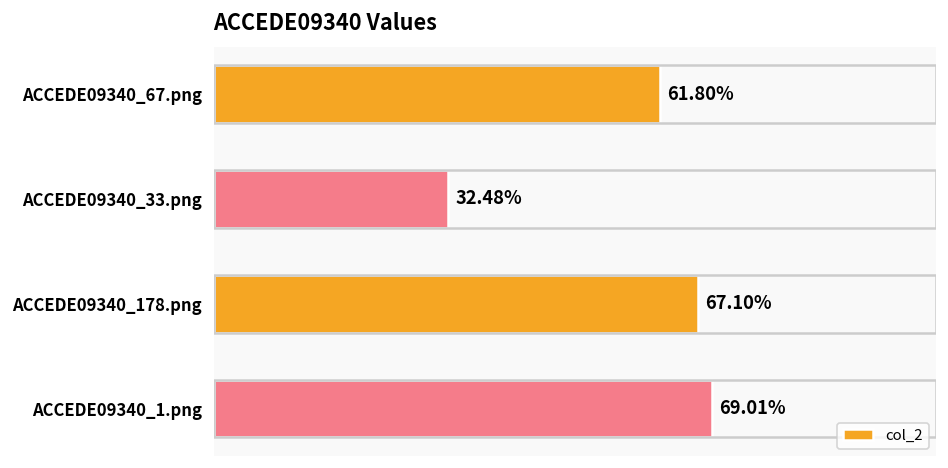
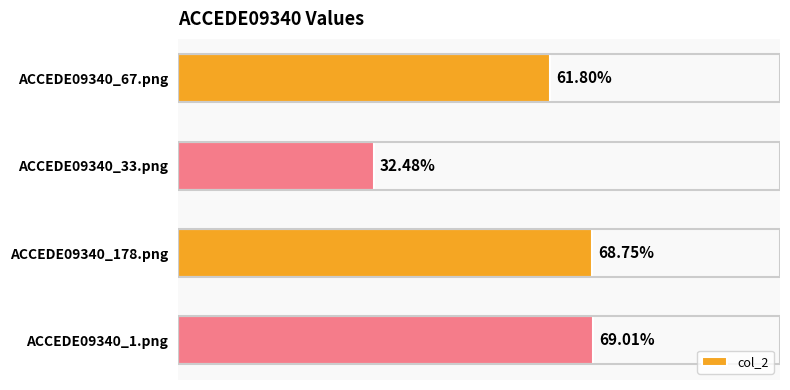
ACCEDE09340_178.png: 67.10% -> 68.75%
